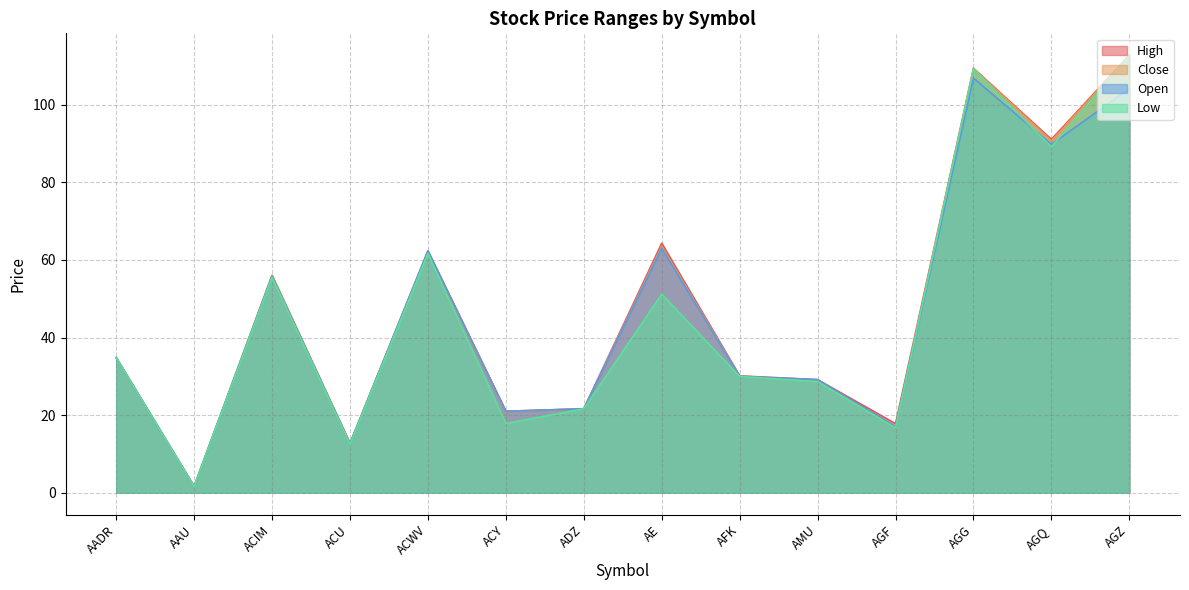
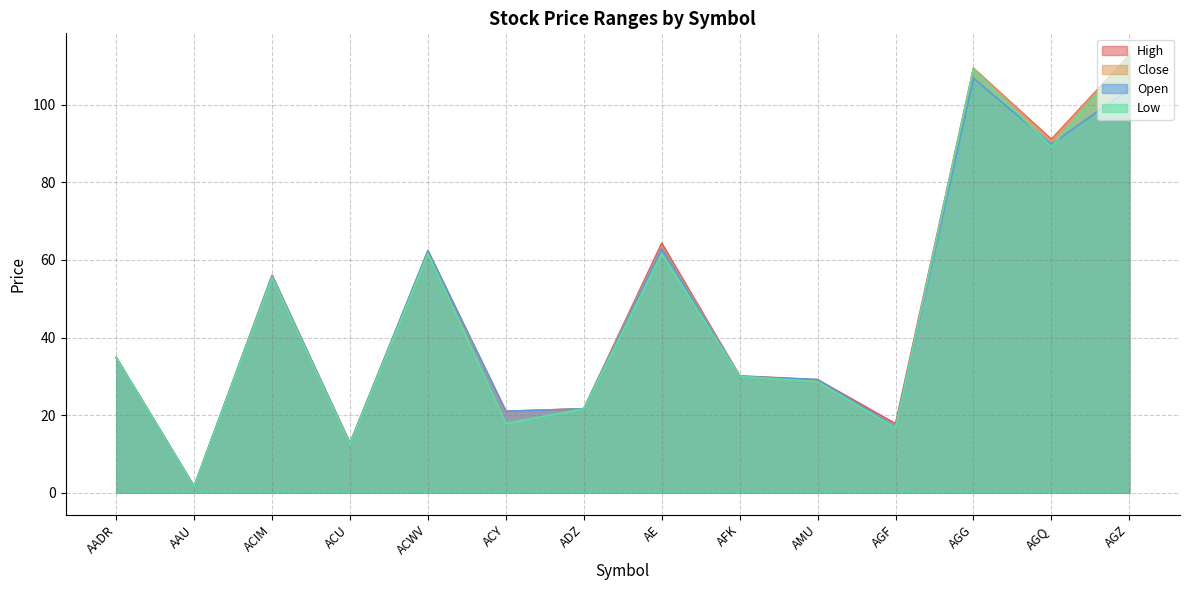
Low, AE: 51 -> 62
